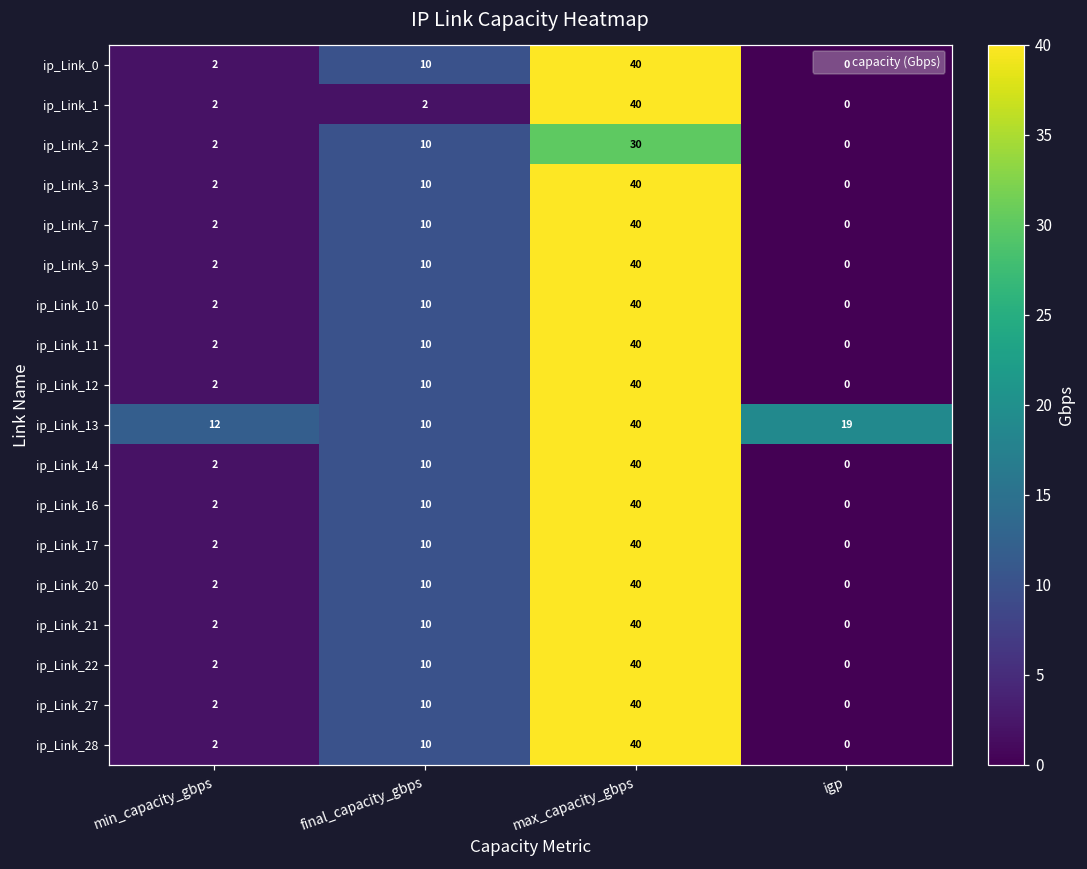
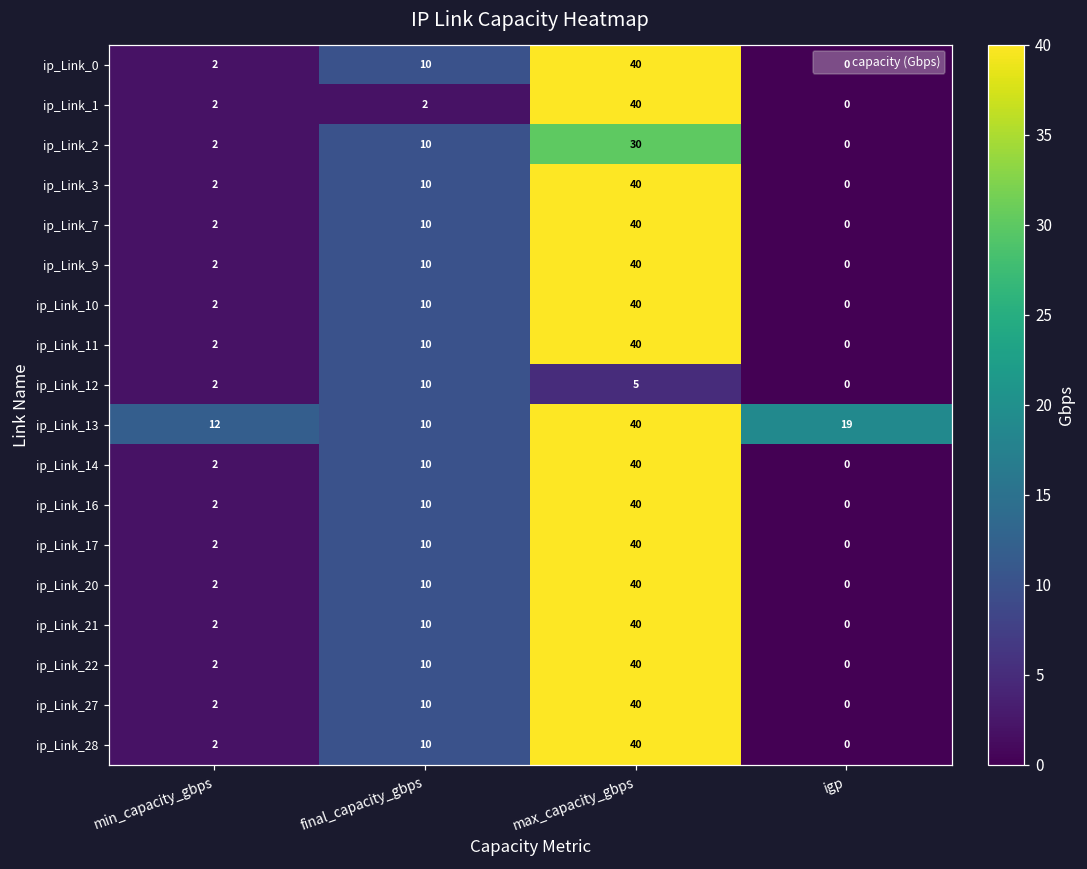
ip_Link_12, max_capacity_gbps: 40 -> 5
